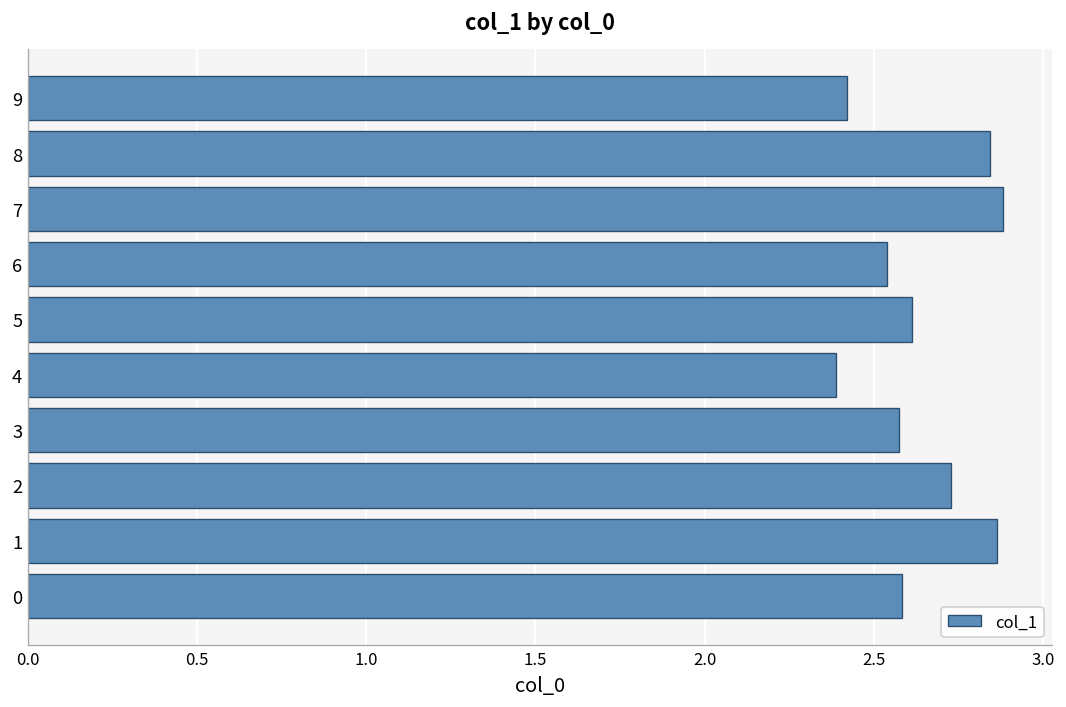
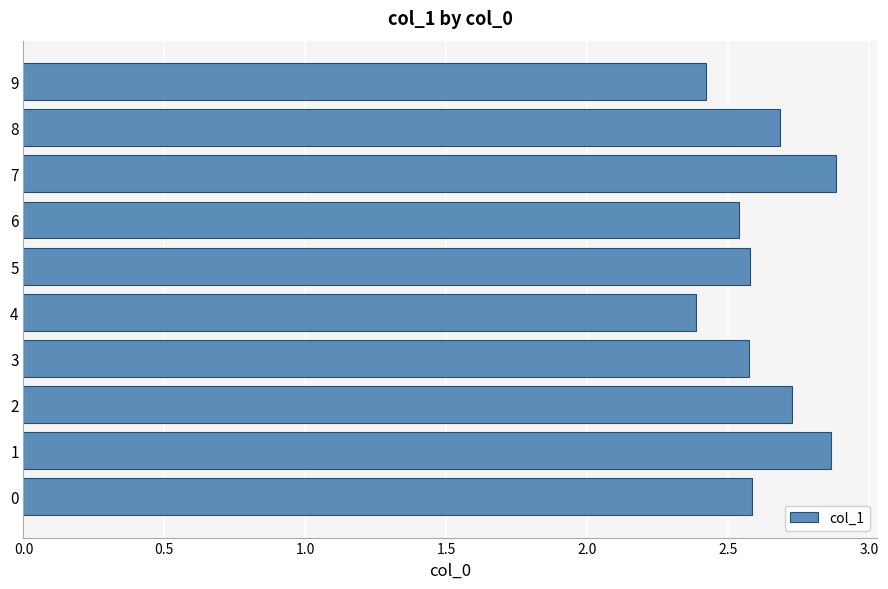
8: 2.84 -> 2.68
5: 2.61 -> 2.58
